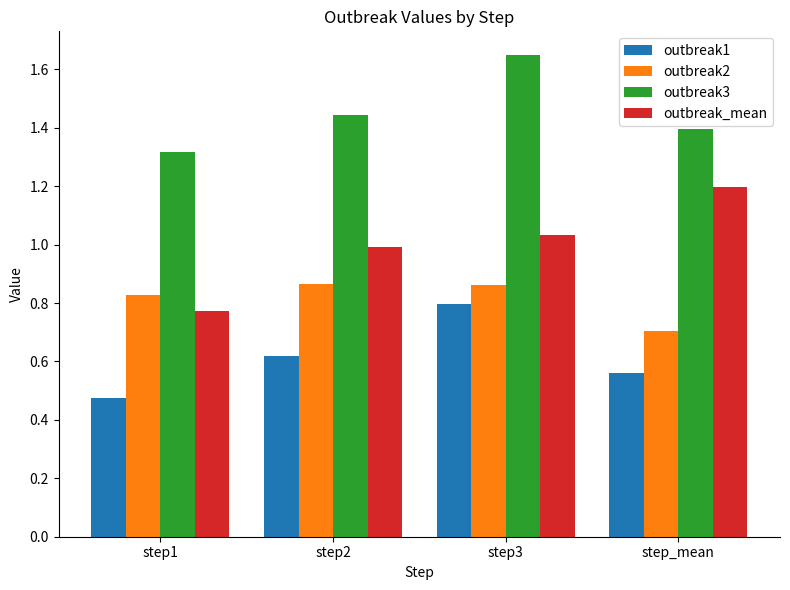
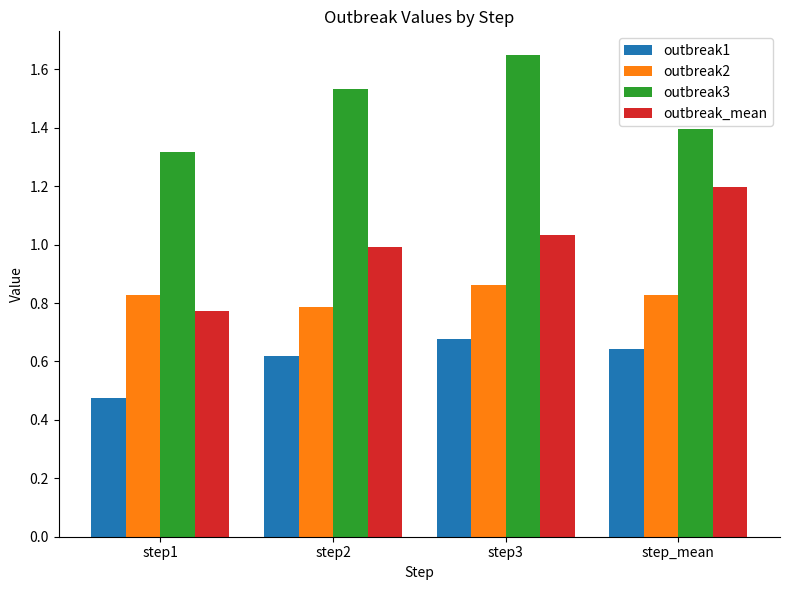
outbreak2, step2: 0.87 -> 0.79
outbreak3, step2: 1.44 -> 1.53
outbreak1, step3: 0.80 -> 0.68
outbreak1, step_mean: 0.56 -> 0.64
outbreak2, step_mean: 0.70 -> 0.83
